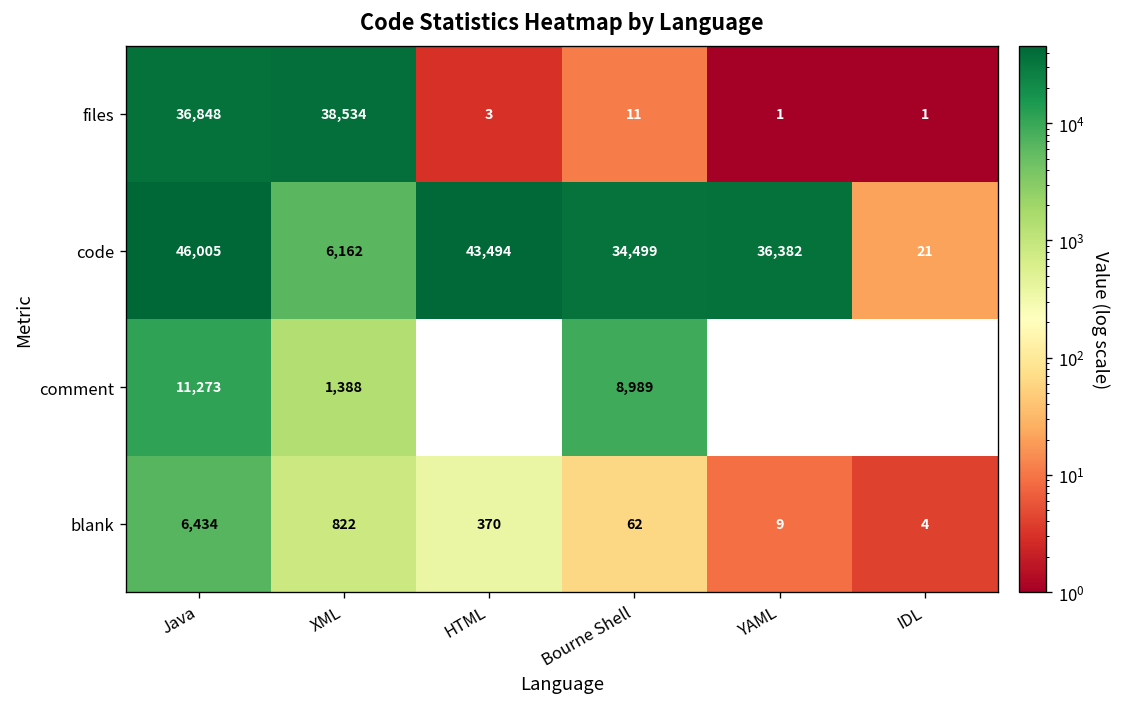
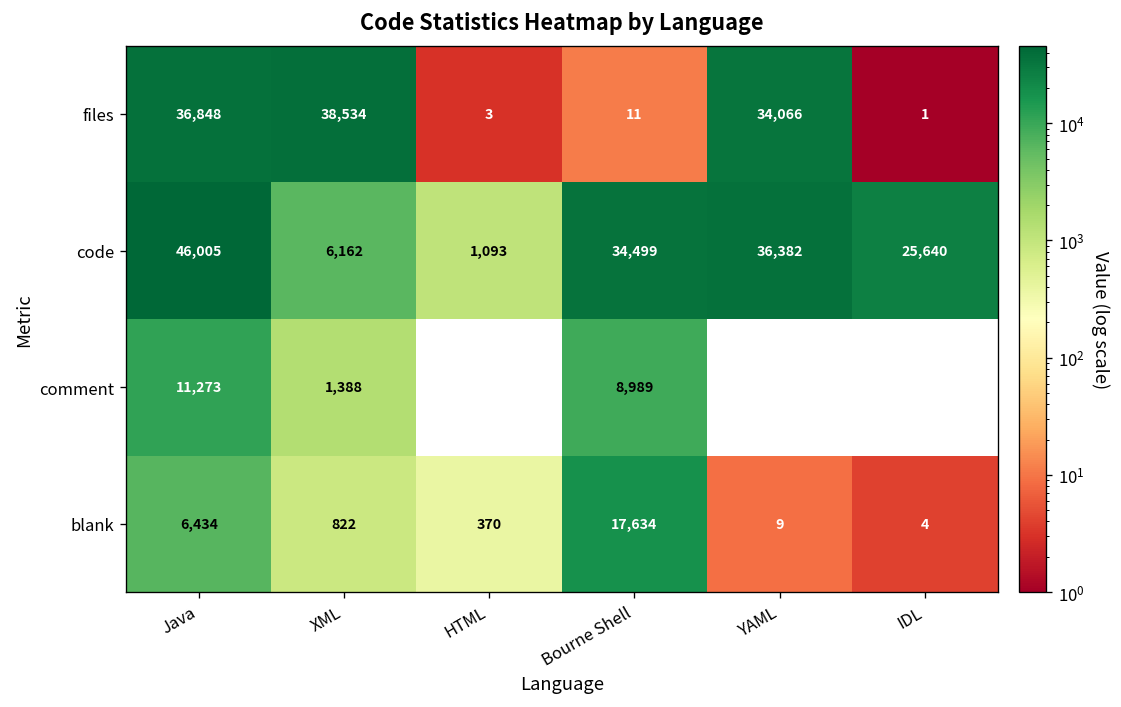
files, YAML: 1 -> 34,066
code, HTML: 43,494 -> 1,093
code, IDL: 21 -> 25,640
blank, Bourne Shell: 62 -> 17,634
